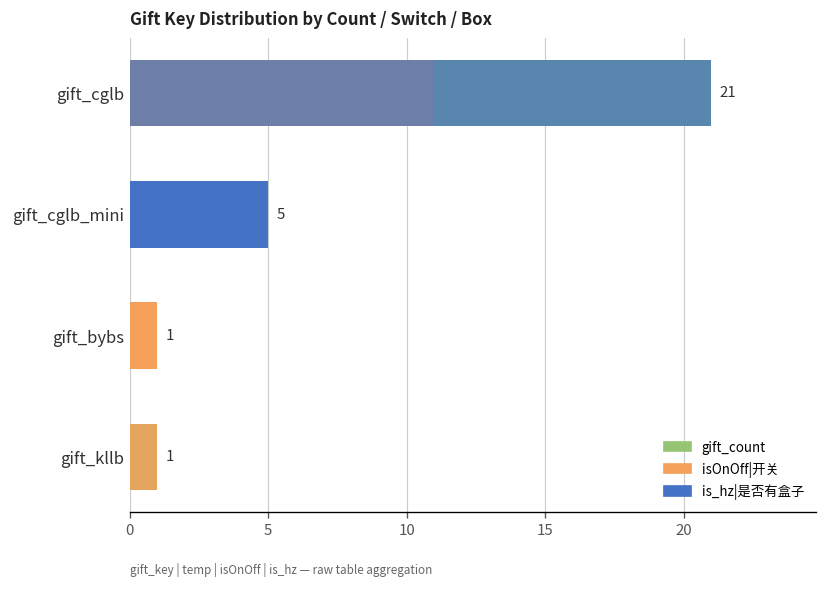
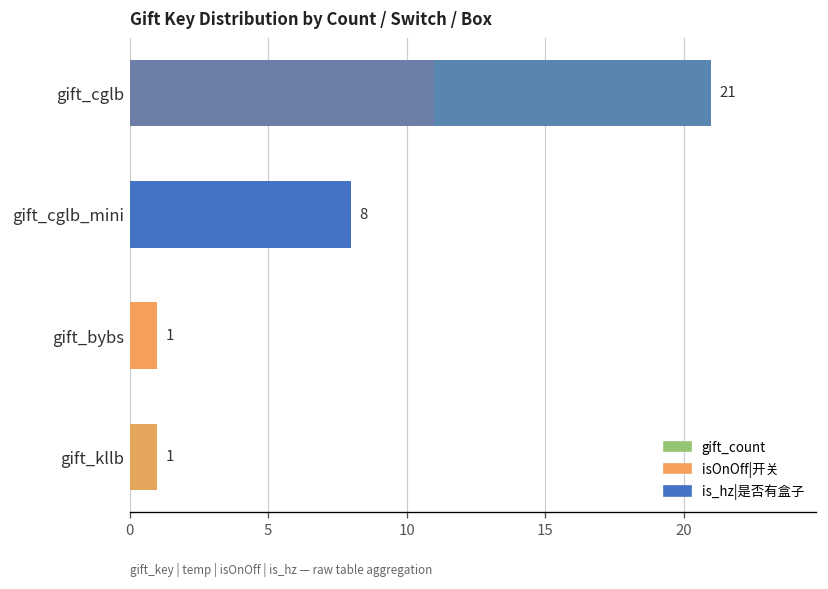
gift_count, gift_cglb_mini: 5 -> 8
